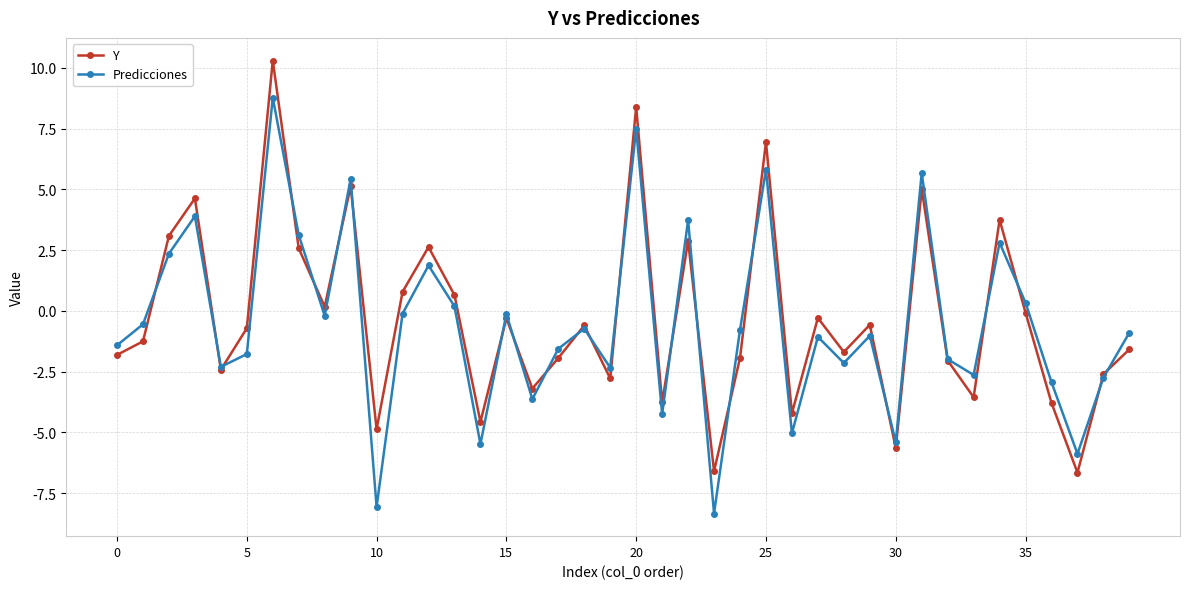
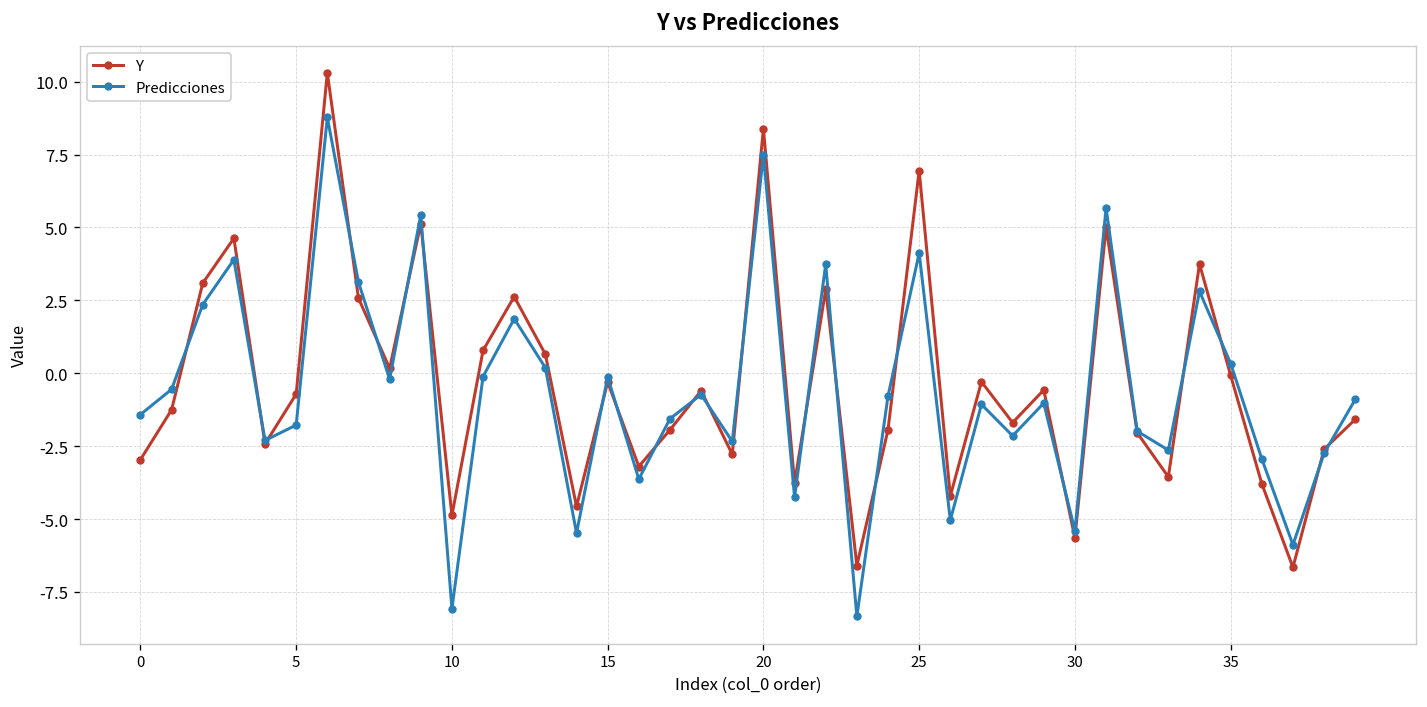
Y, 0: -1.8 -> -3.0
Predicciones, 25: 5.8 -> 4.1
